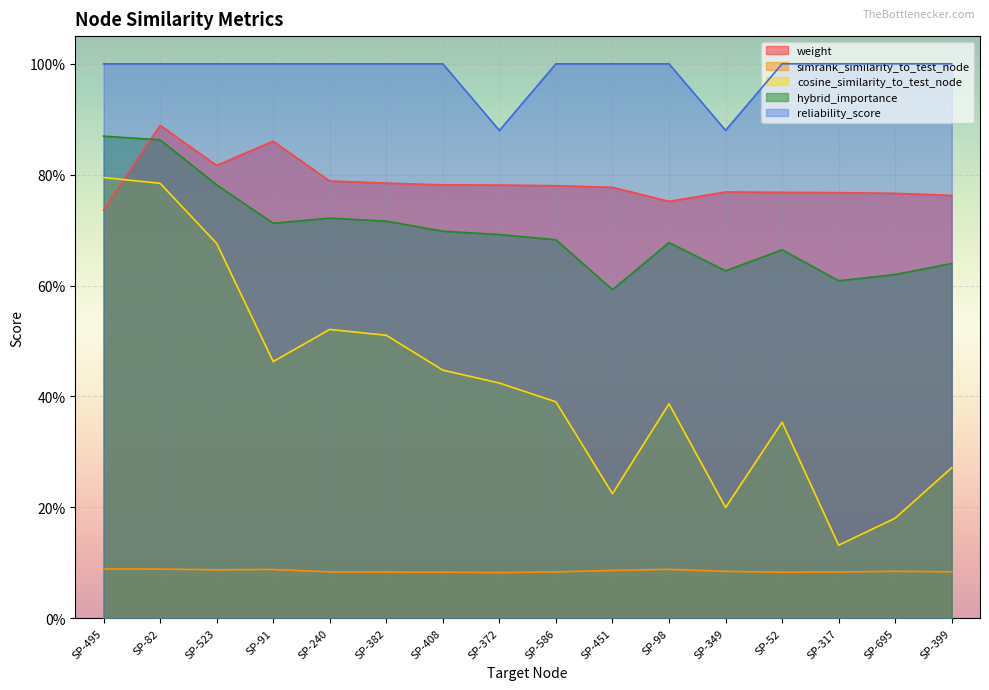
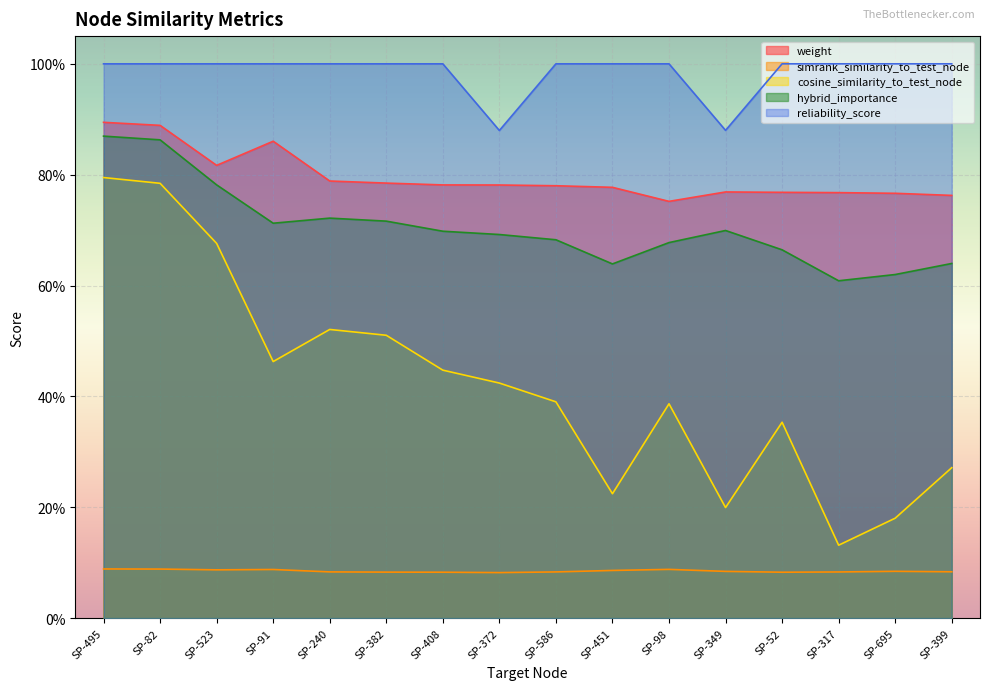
weight, SP-495: 74% -> 89%
hybrid_importance, SP-451: 59% -> 64%
hybrid_importance, SP-349: 63% -> 70%
